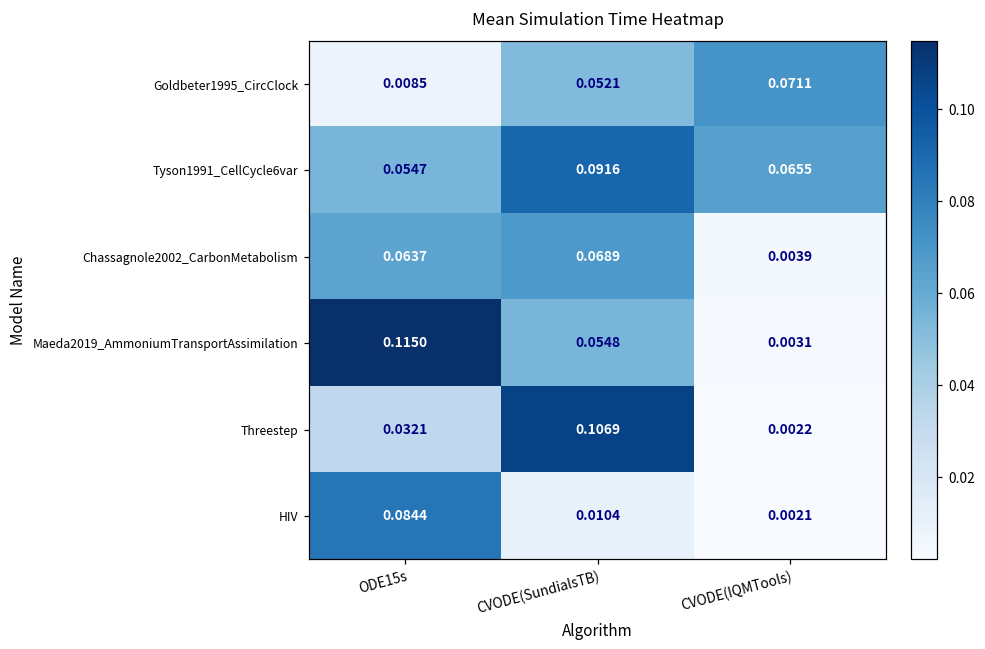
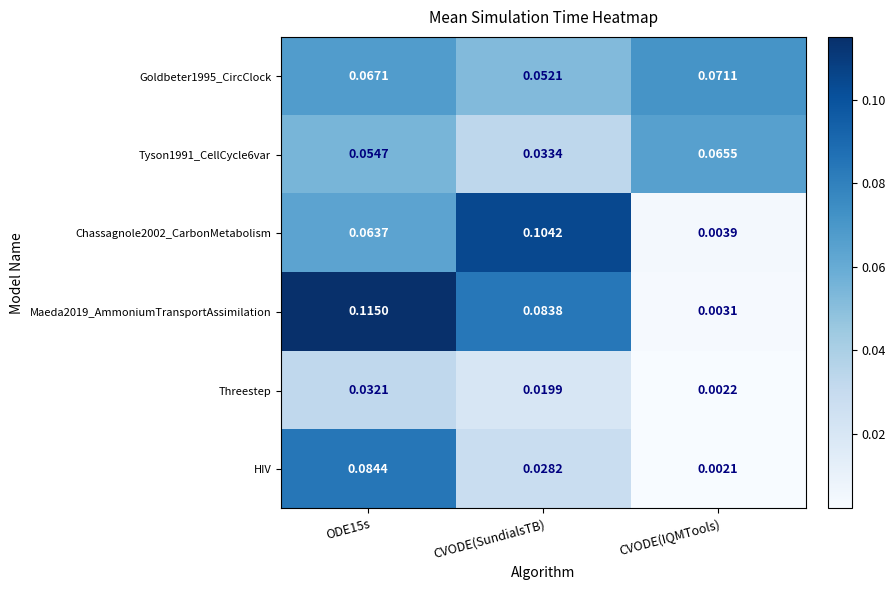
Goldbeter1995_CircClock, ODE15s: 0.0085 -> 0.0671
Tyson1991_CellCycle6var, CVODE(SundialsTB): 0.0916 -> 0.0334
Chassagnole2002_CarbonMetabolism, CVODE(SundialsTB): 0.0689 -> 0.1042
Maeda2019_AmmoniumTransportAssimilation, CVODE(SundialsTB): 0.0548 -> 0.0838
Threestep, CVODE(SundialsTB): 0.1069 -> 0.0199
HIV, CVODE(SundialsTB): 0.0104 -> 0.0282
